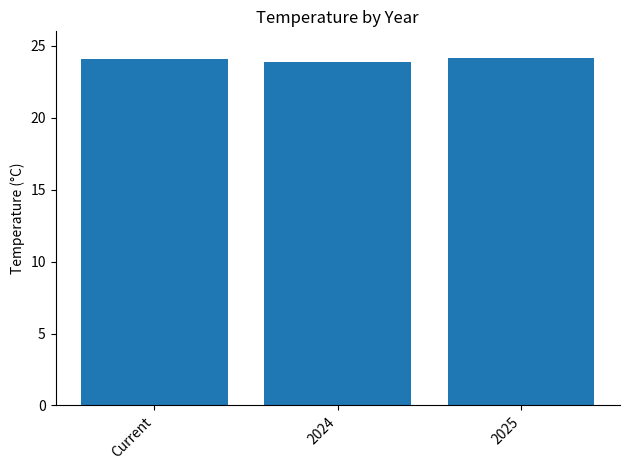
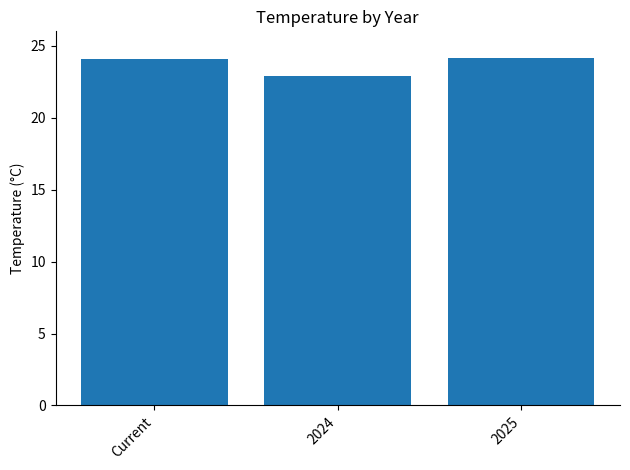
2024: 23.9 -> 22.9
